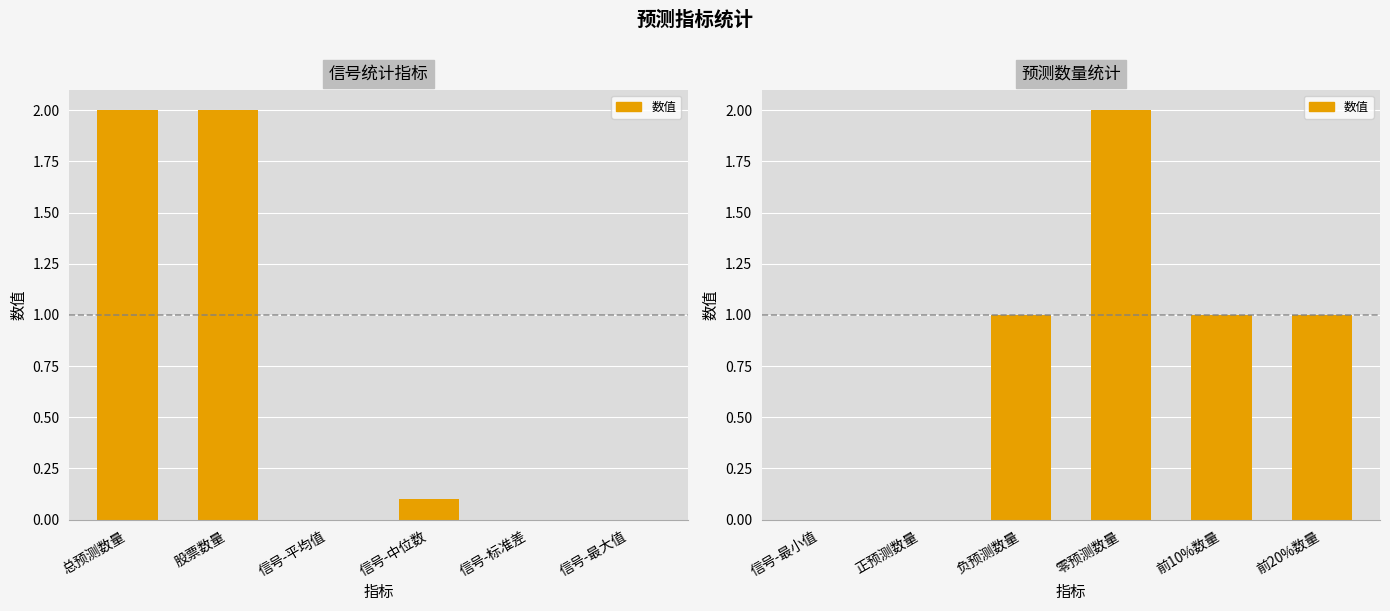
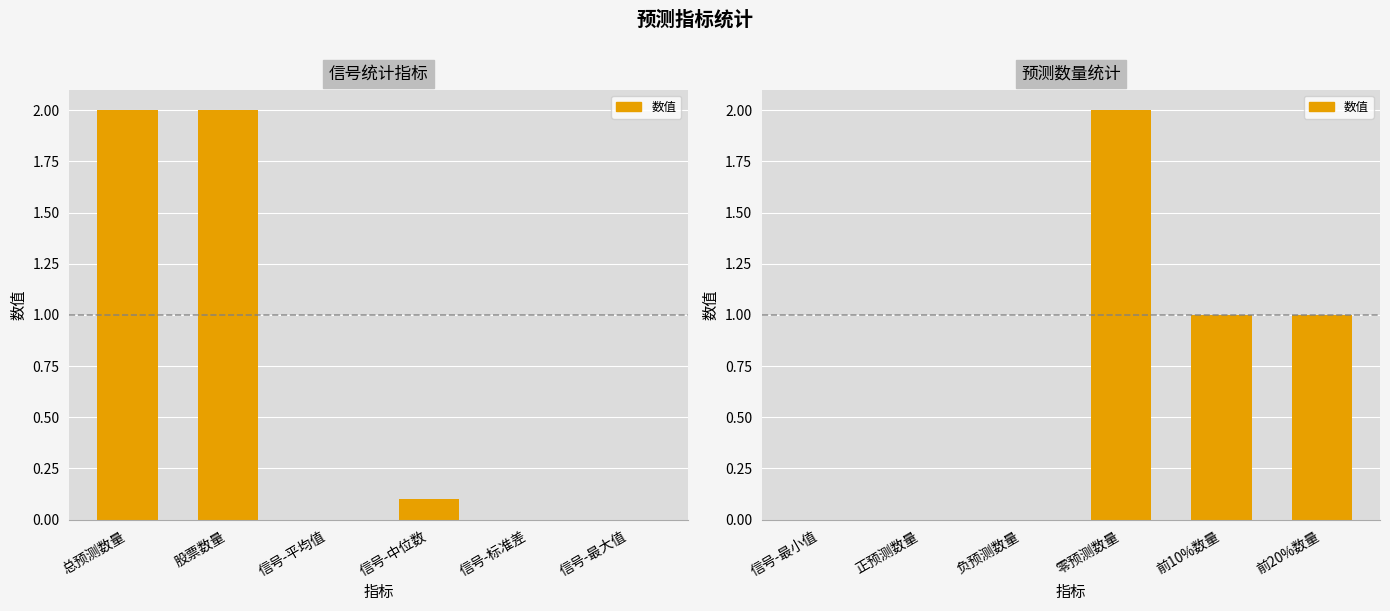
预测数量统计, 负预测数量: 1 -> 0
